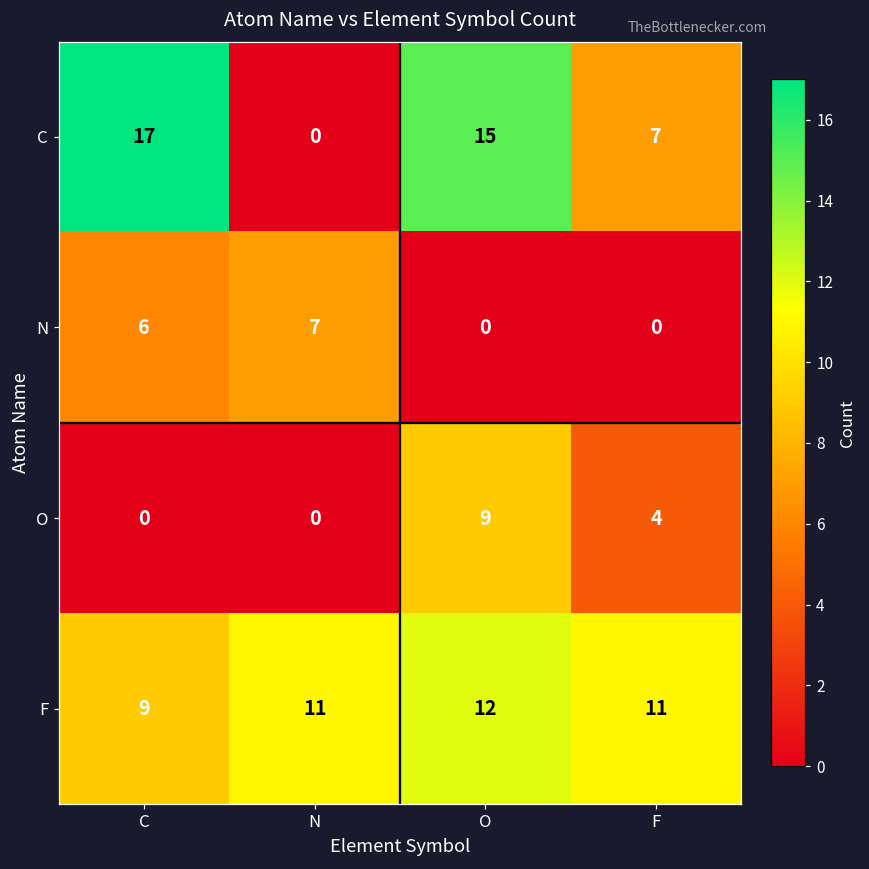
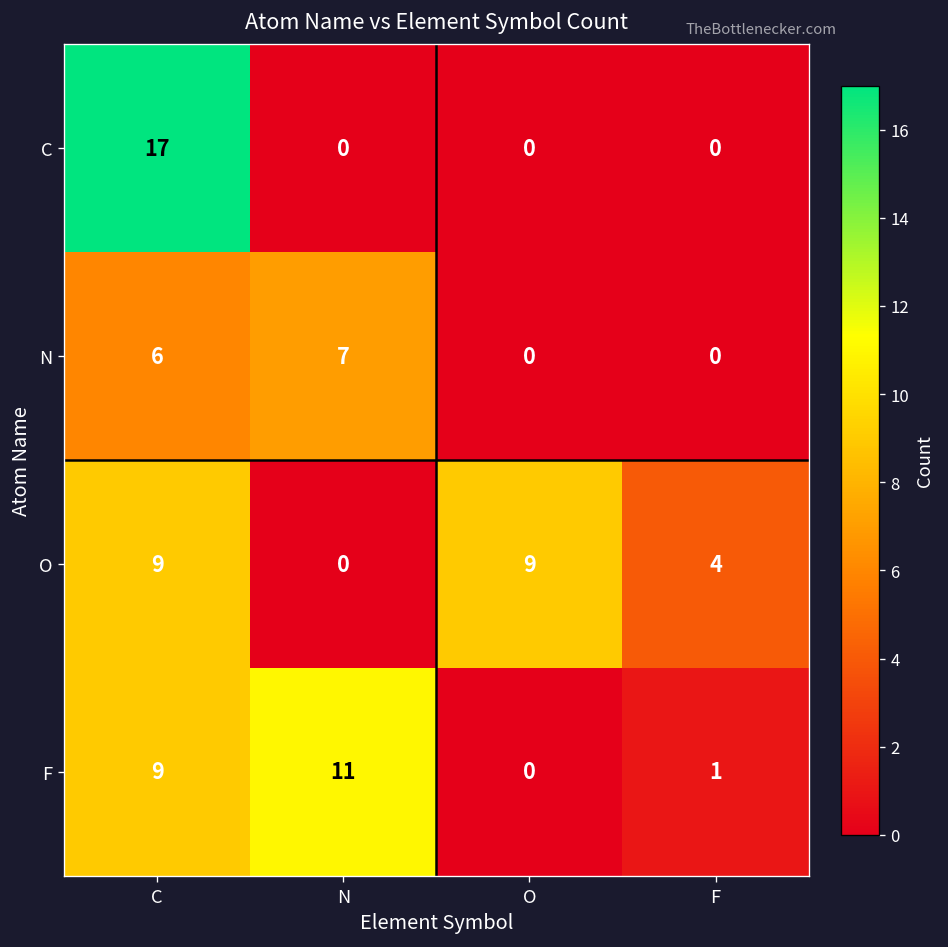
C, O: 15 -> 0
C, F: 7 -> 0
O, C: 0 -> 9
F, O: 12 -> 0
F, F: 11 -> 1
